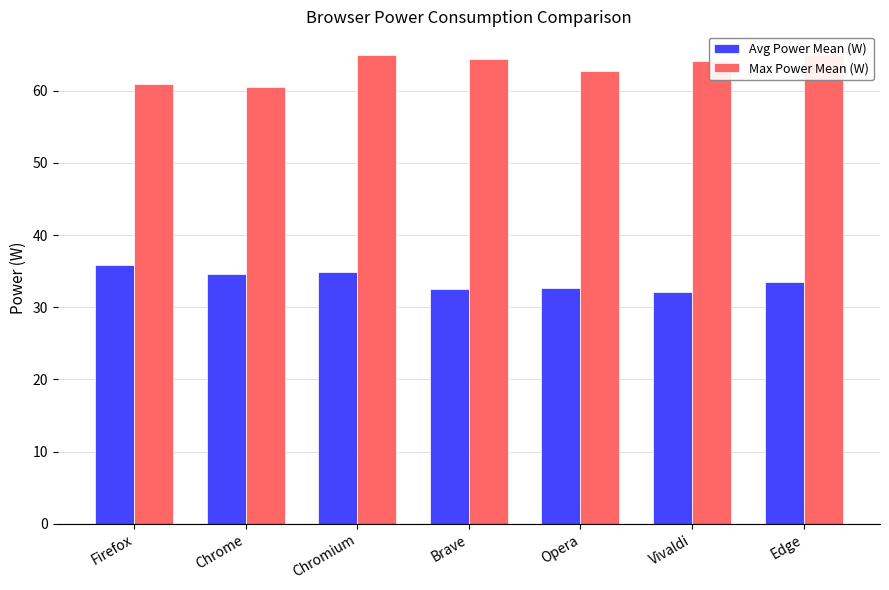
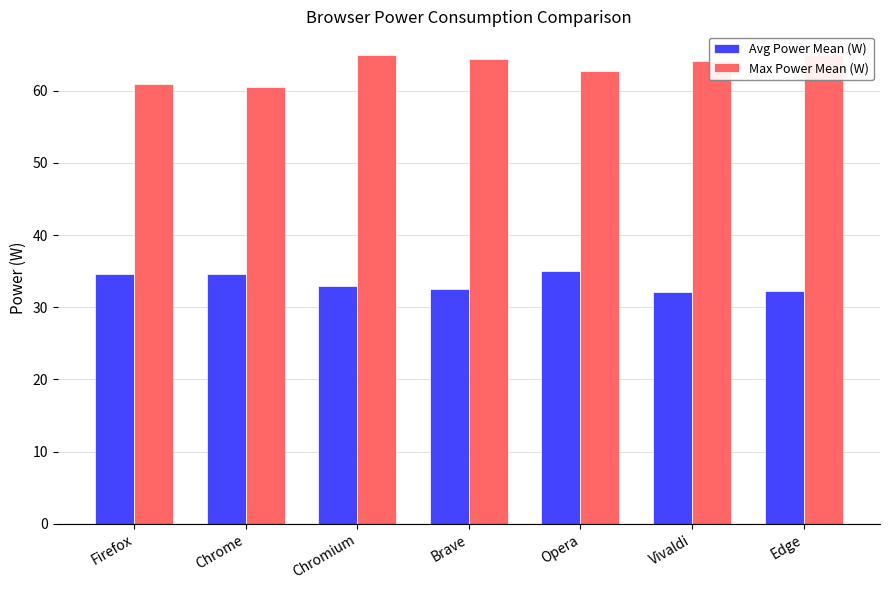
Avg Power Mean (W), Firefox: 36 -> 35
Avg Power Mean (W), Chromium: 35 -> 33
Avg Power Mean (W), Opera: 33 -> 35
Avg Power Mean (W), Edge: 33 -> 32
